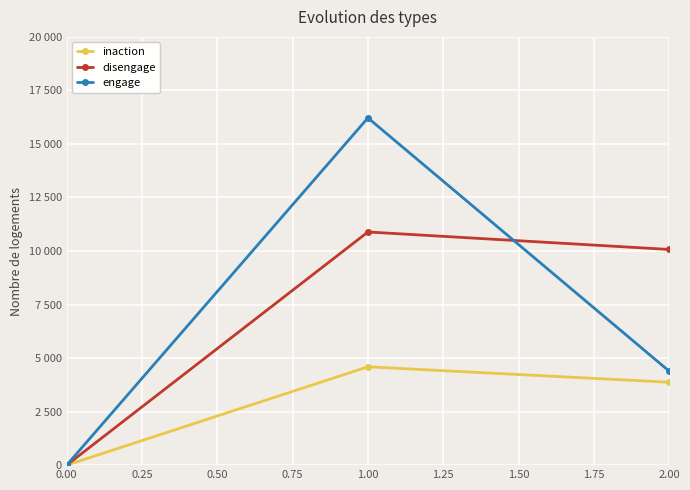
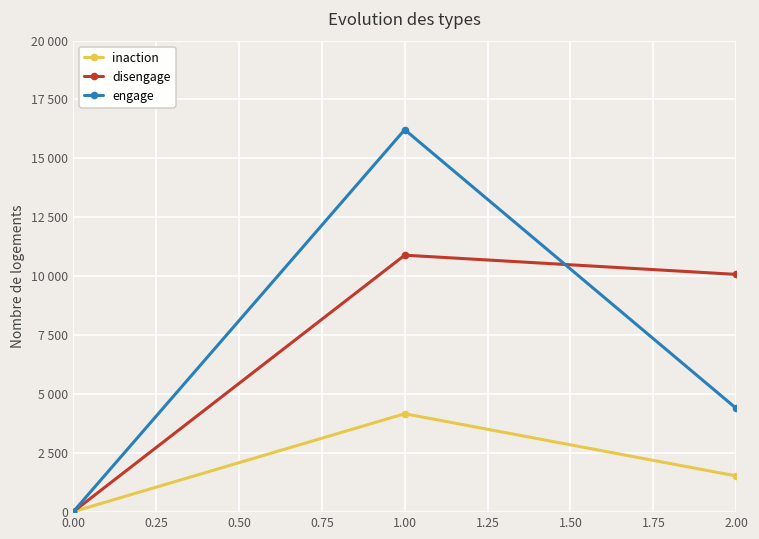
inaction, 1.00: 4600 -> 4200
inaction, 2.00: 3900 -> 1500
